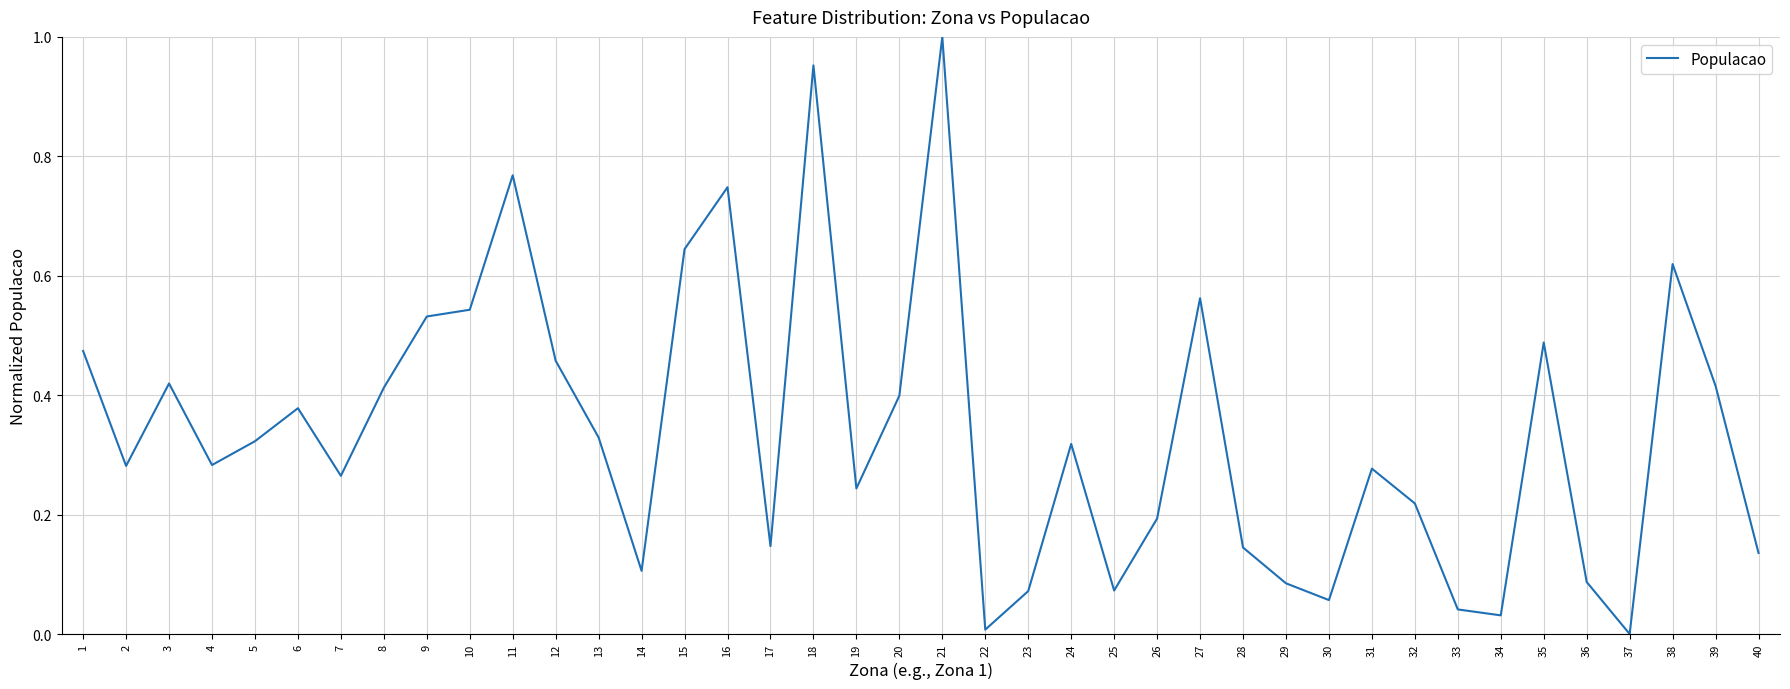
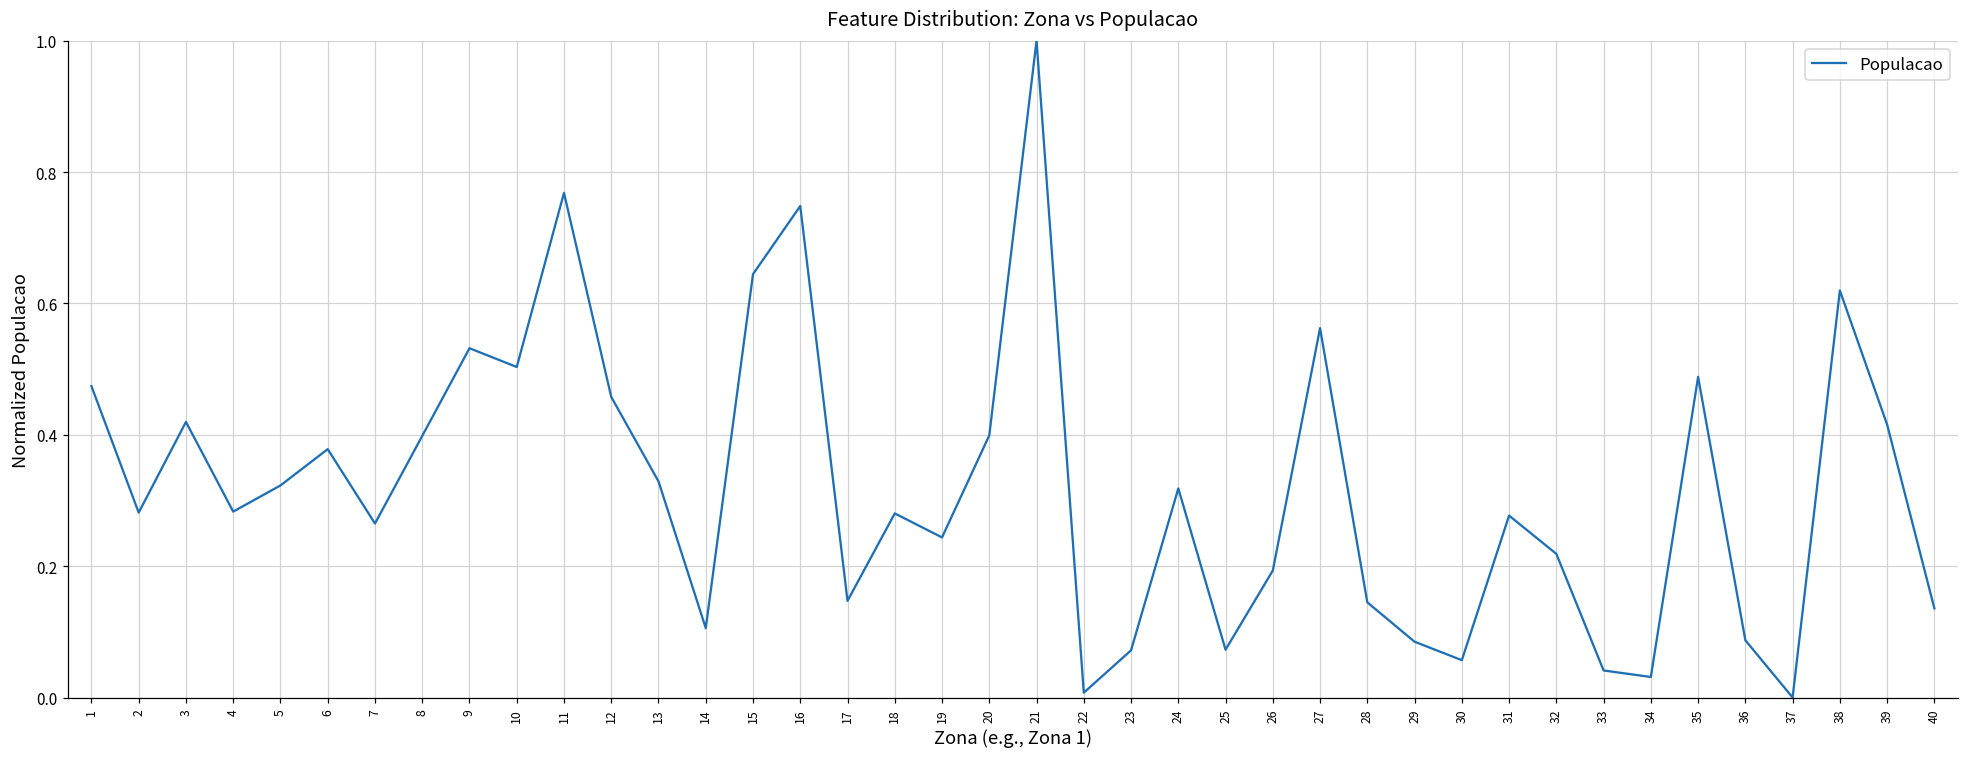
8: 0.41 -> 0.40
10: 0.54 -> 0.50
18: 0.95 -> 0.28
